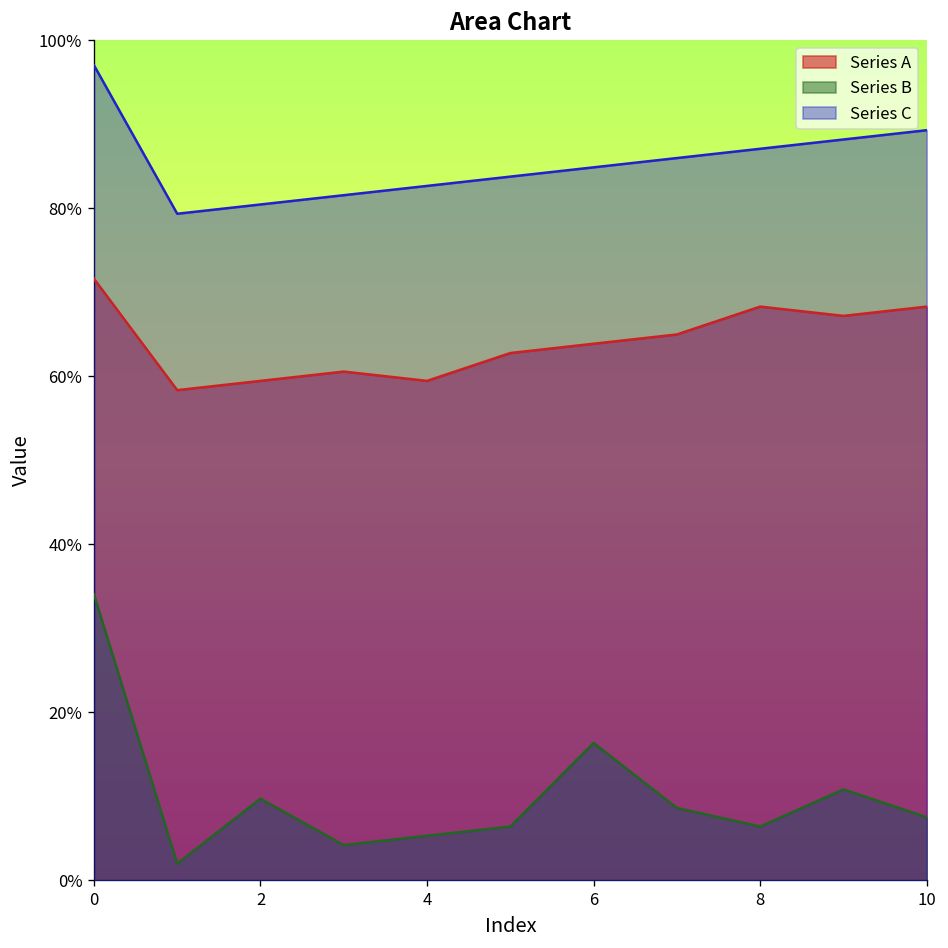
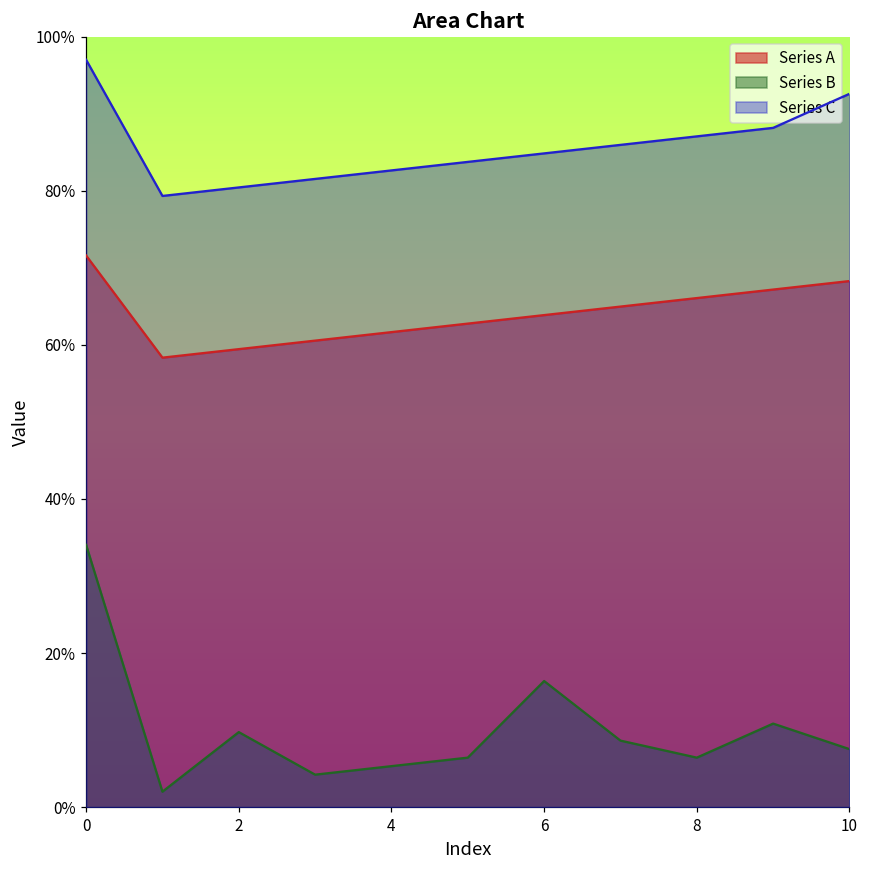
Series A, 4: 59% -> 62%
Series A, 8: 68% -> 66%
Series C, 10: 89% -> 93%
